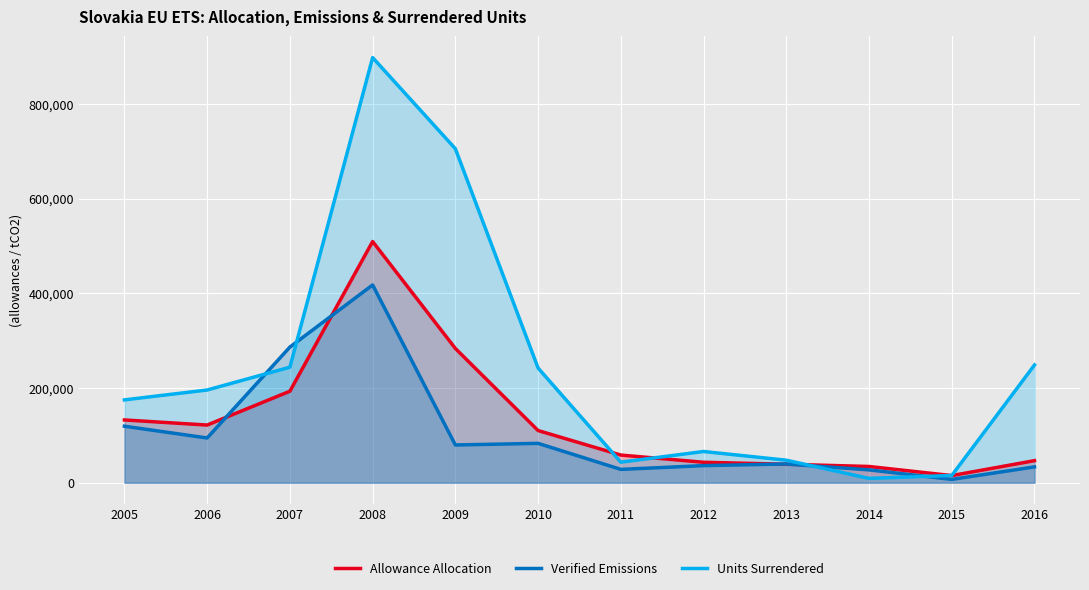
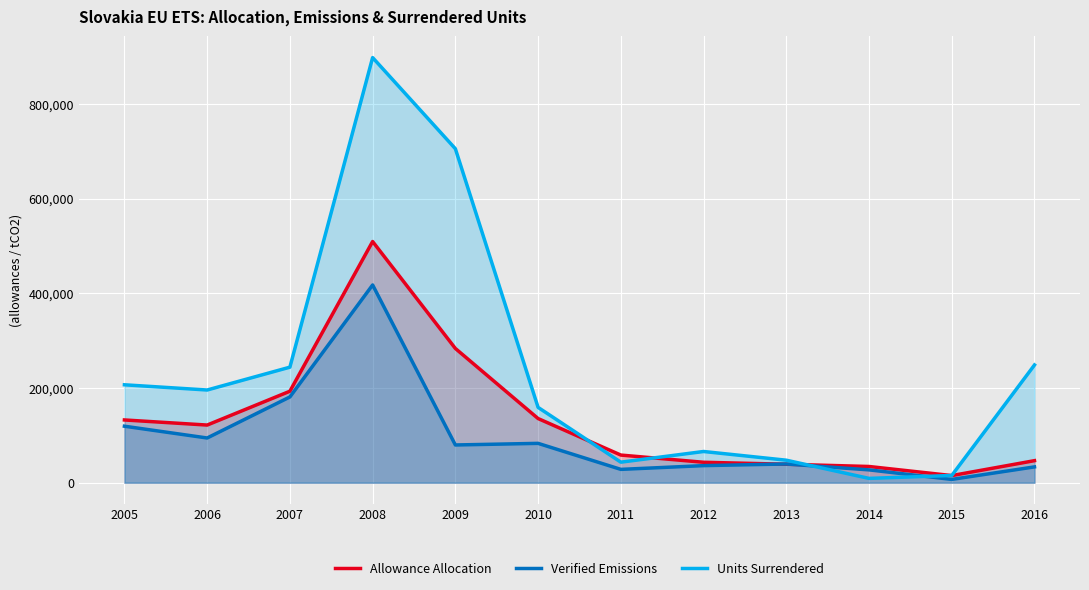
Units Surrendered, 2005: 170,000 -> 210,000
Verified Emissions, 2007: 290,000 -> 180,000
Allowance Allocation, 2010: 110,000 -> 140,000
Units Surrendered, 2010: 240,000 -> 160,000
